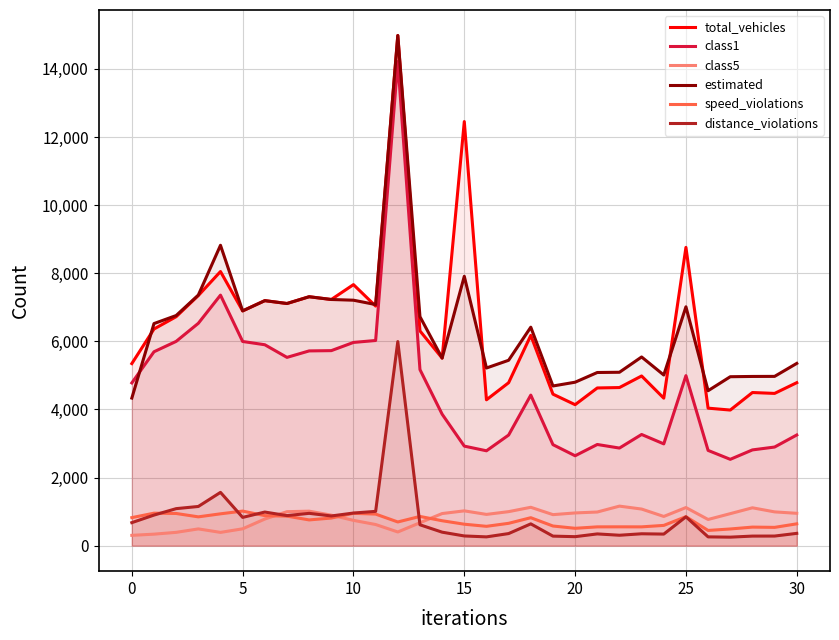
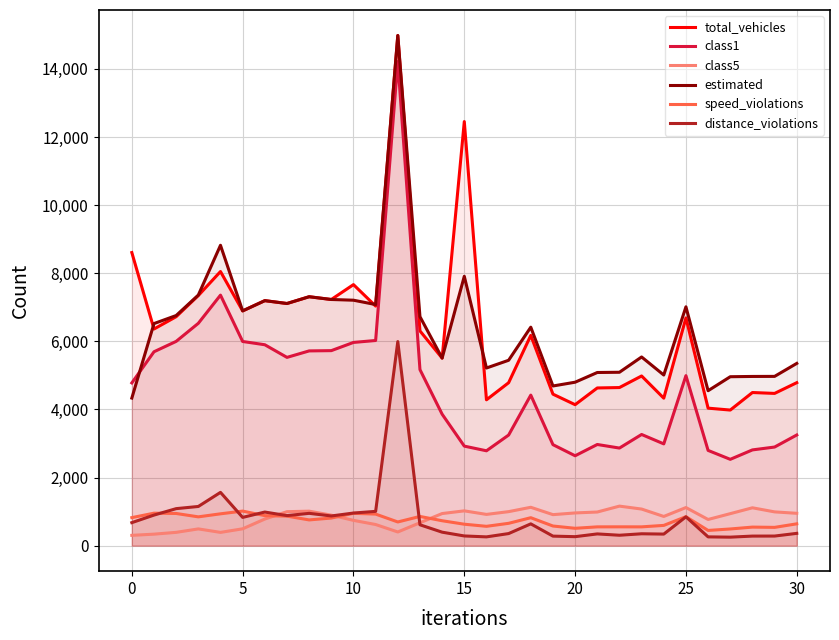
total_vehicles, 0: 5,300 -> 8,600
total_vehicles, 25: 8,800 -> 6,700
